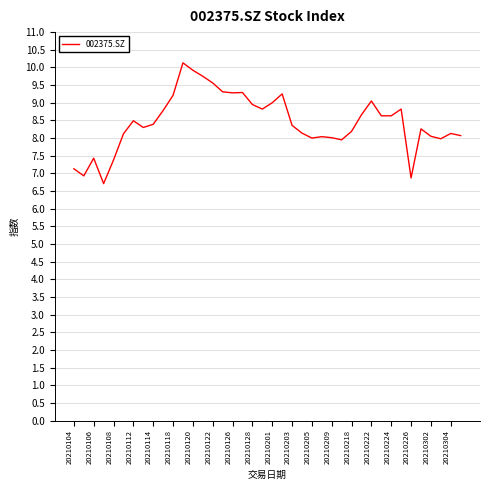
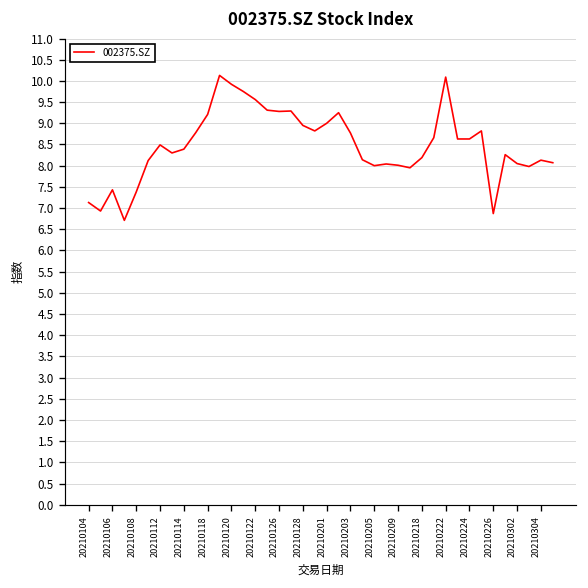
20210203: 8.4 -> 8.8
20210222: 9.1 -> 10.1
